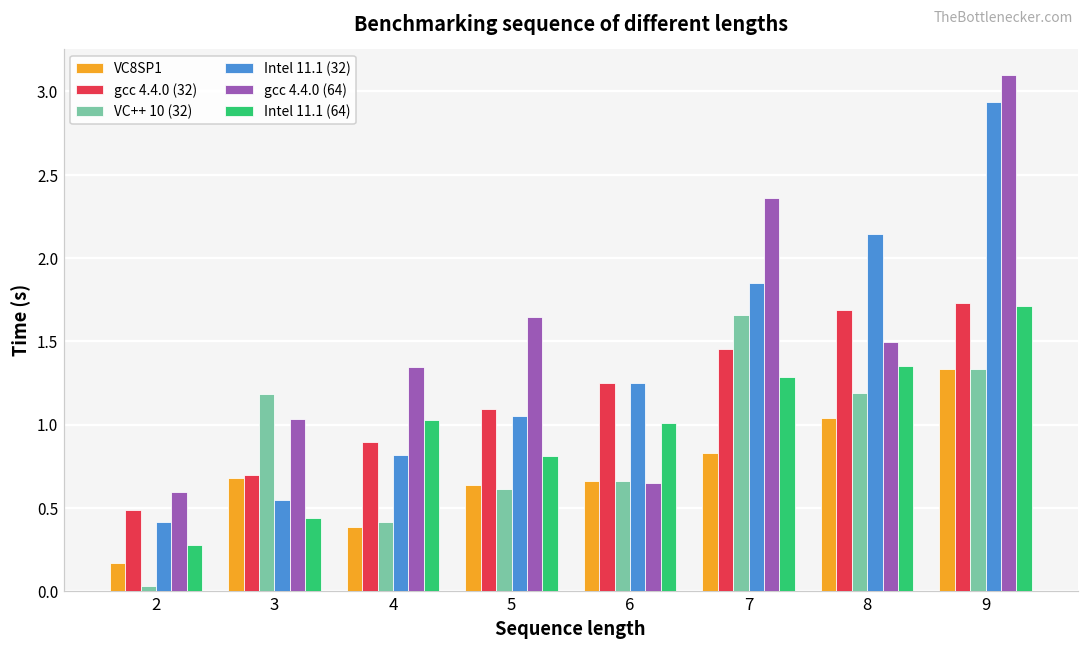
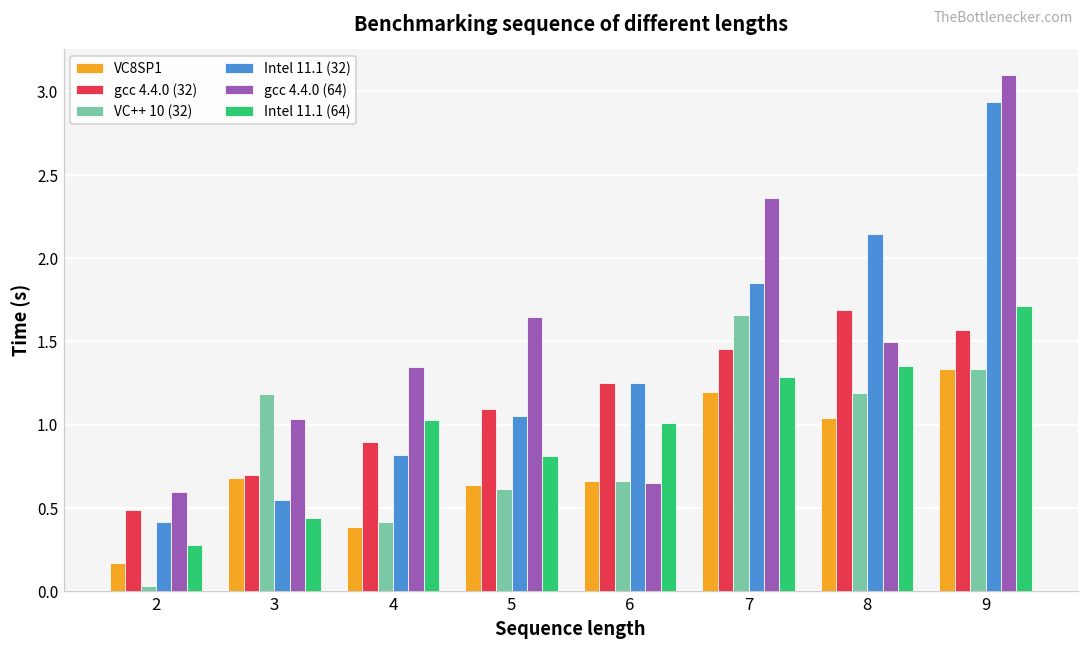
VC8SP1, 7: 0.83 -> 1.20
gcc 4.4.0 (32), 9: 1.73 -> 1.57
